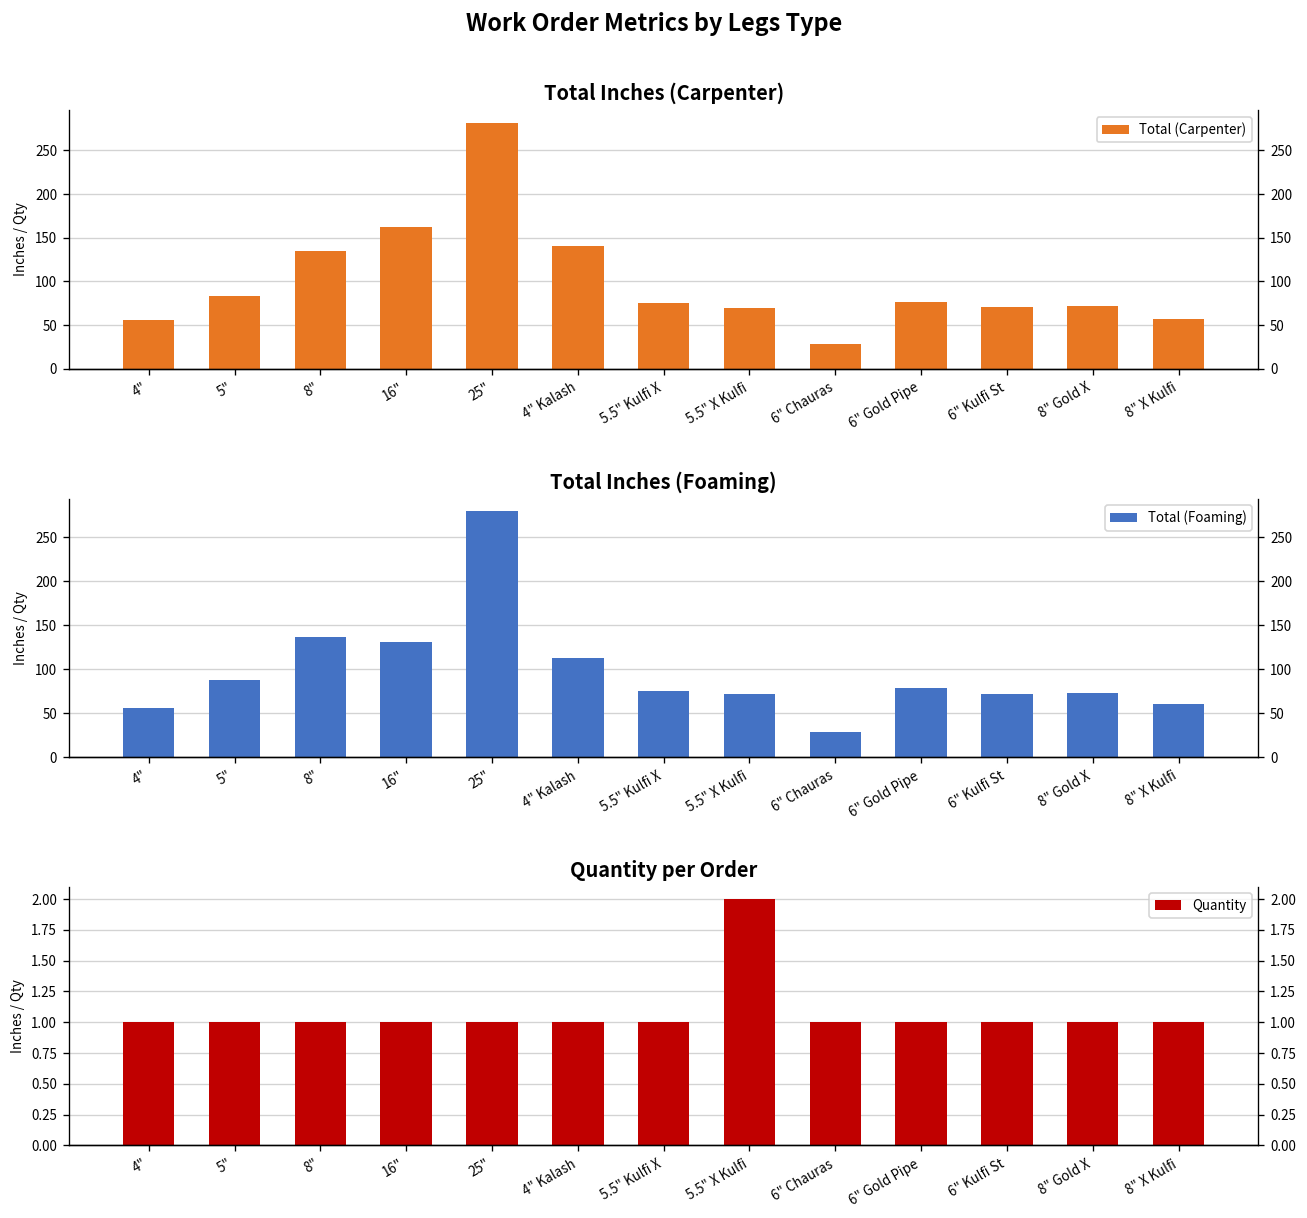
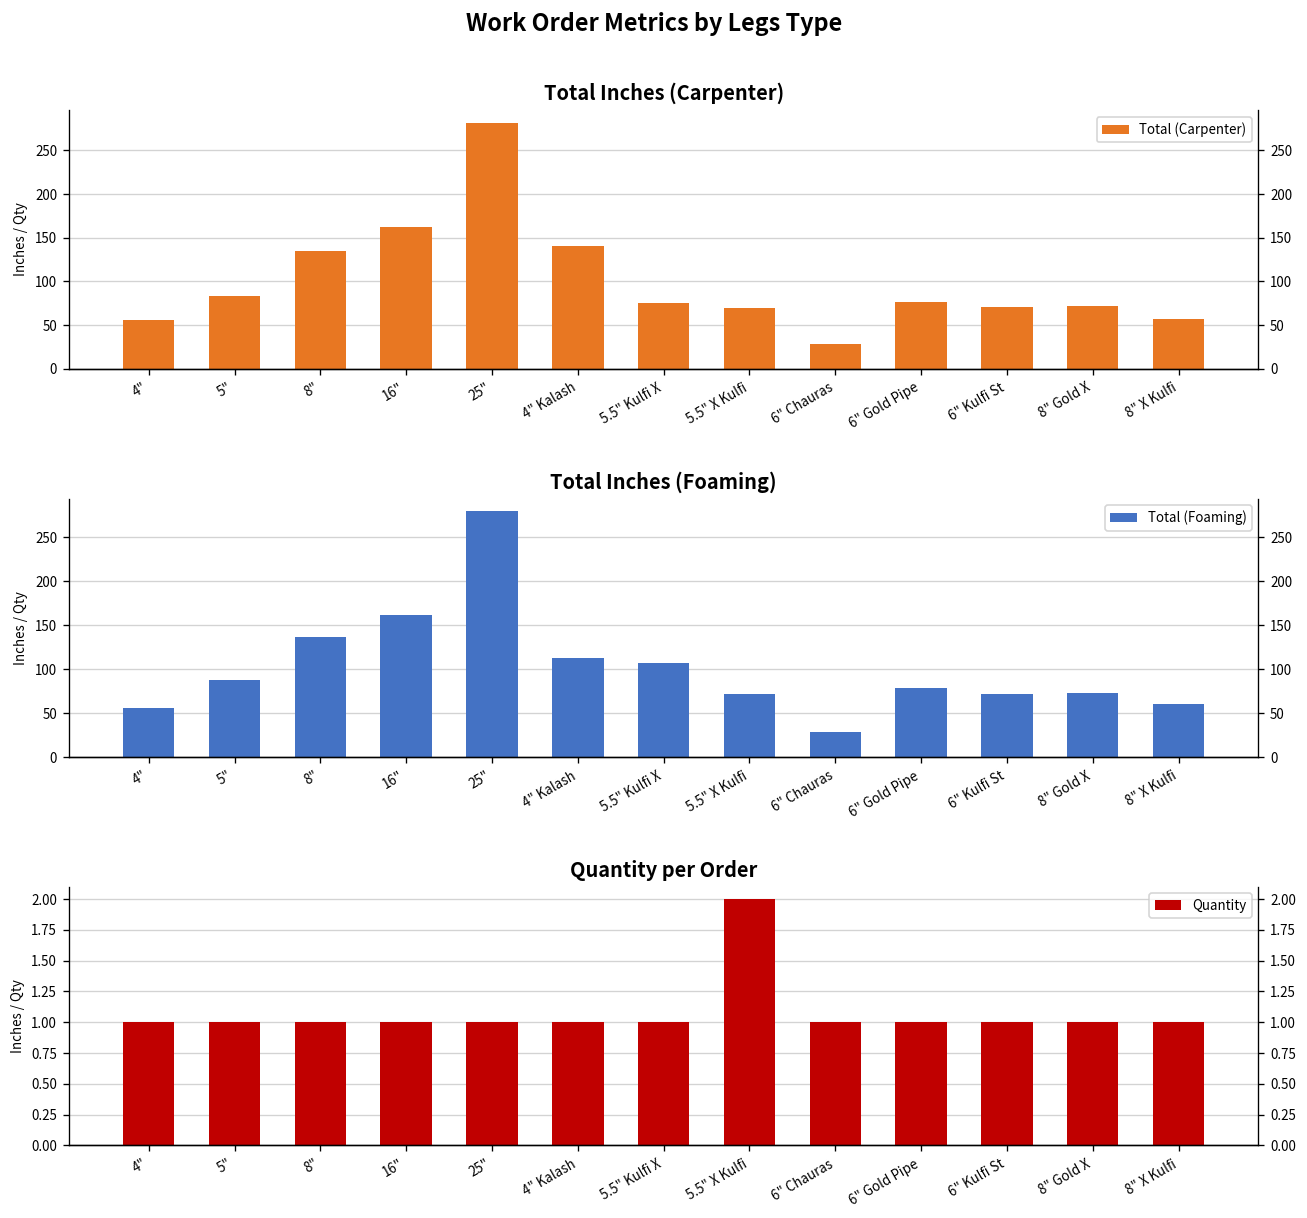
Total Inches (Foaming), 16": 130 -> 160
Total Inches (Foaming), 5.5" Kulfi X: 80 -> 110
